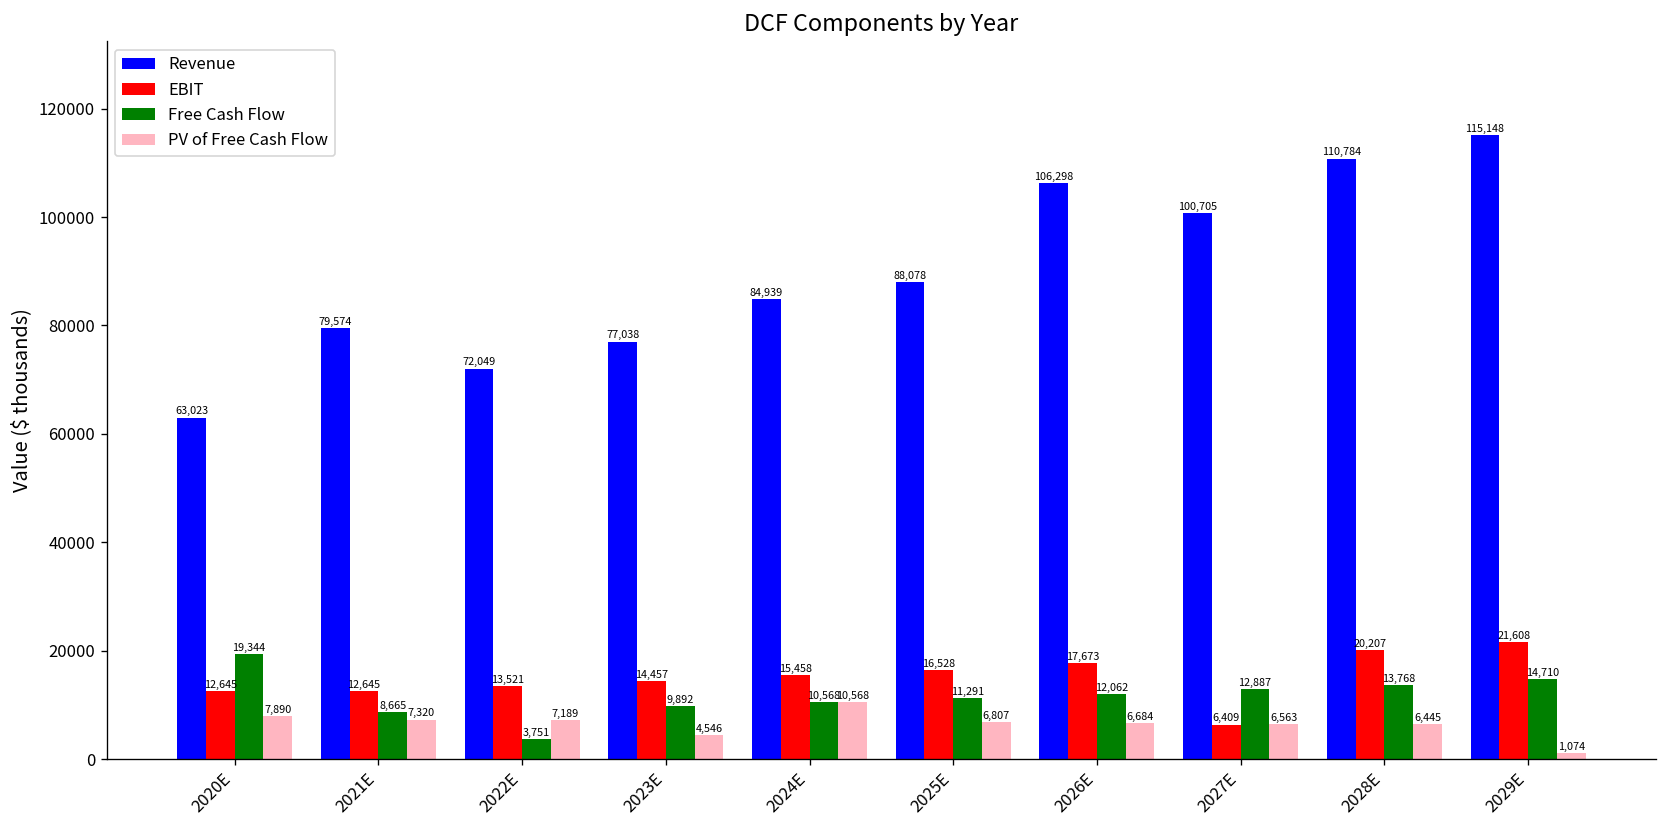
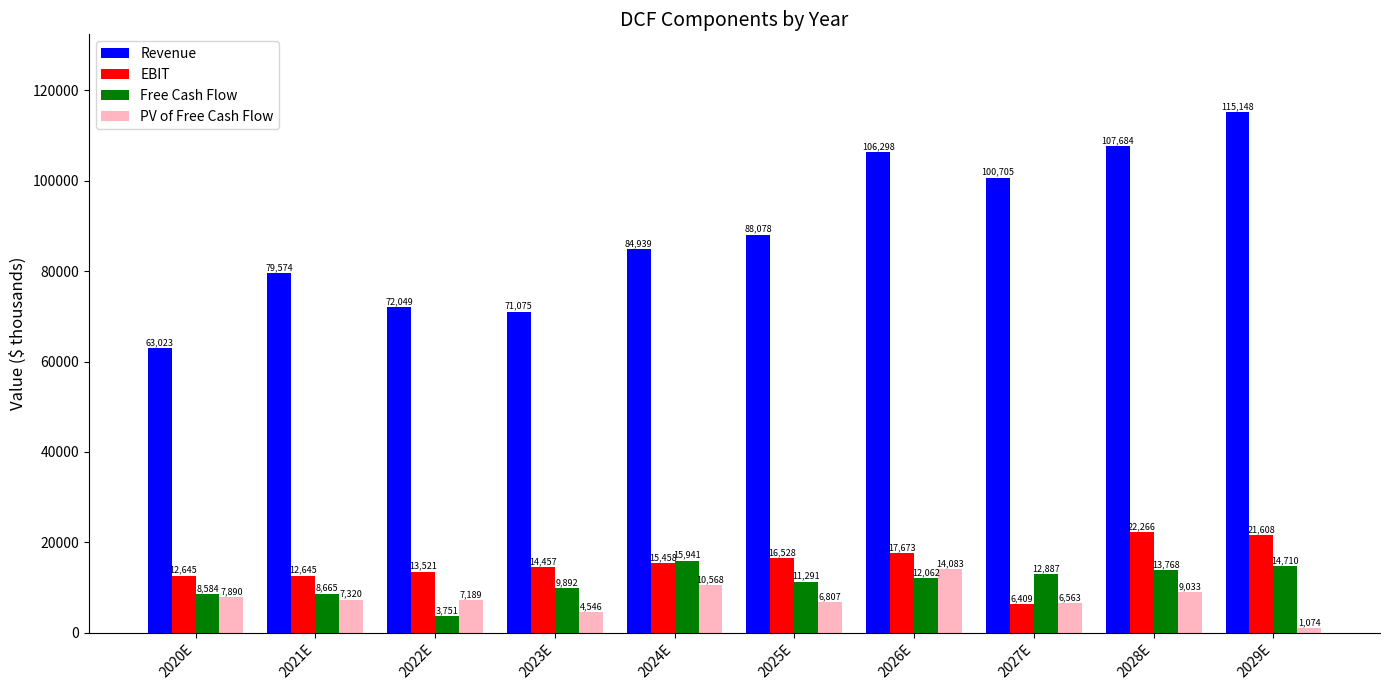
Free Cash Flow, 2020E: 19,344 -> 8,584
Revenue, 2023E: 77,038 -> 71,075
Free Cash Flow, 2024E: 10,568 -> 15,941
PV of Free Cash Flow, 2026E: 6,684 -> 14,083
Revenue, 2028E: 110,784 -> 107,684
EBIT, 2028E: 20,207 -> 22,266
PV of Free Cash Flow, 2028E: 6,445 -> 9,033
